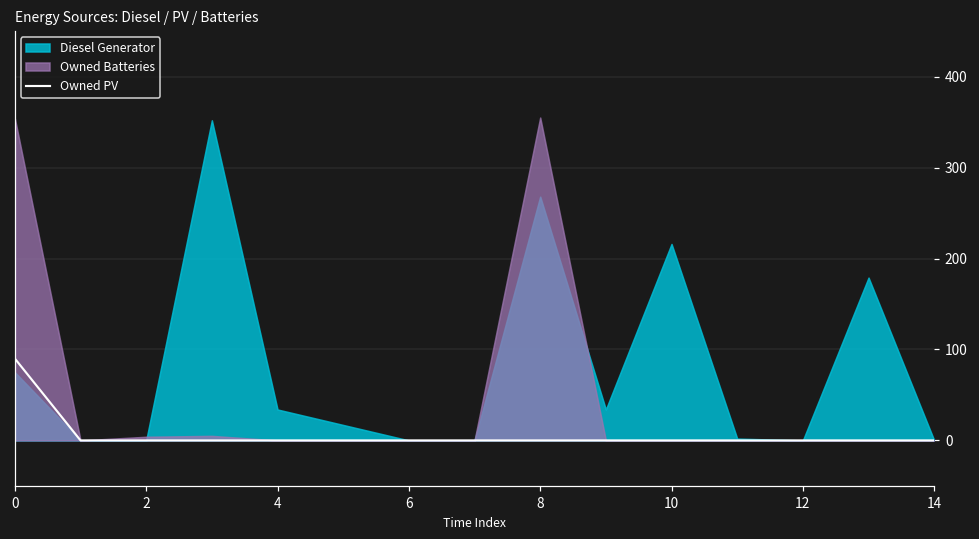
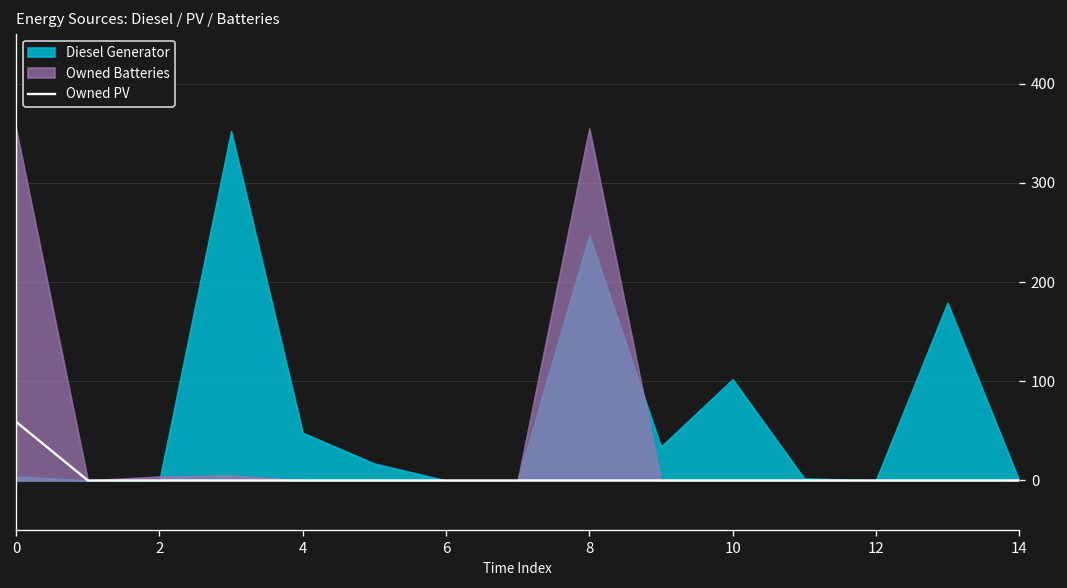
Owned PV, 0: 90 -> 60
Diesel Generator, 0: 80 -> 0
Diesel Generator, 4: 30 -> 50
Diesel Generator, 8: 270 -> 250
Diesel Generator, 10: 220 -> 100
